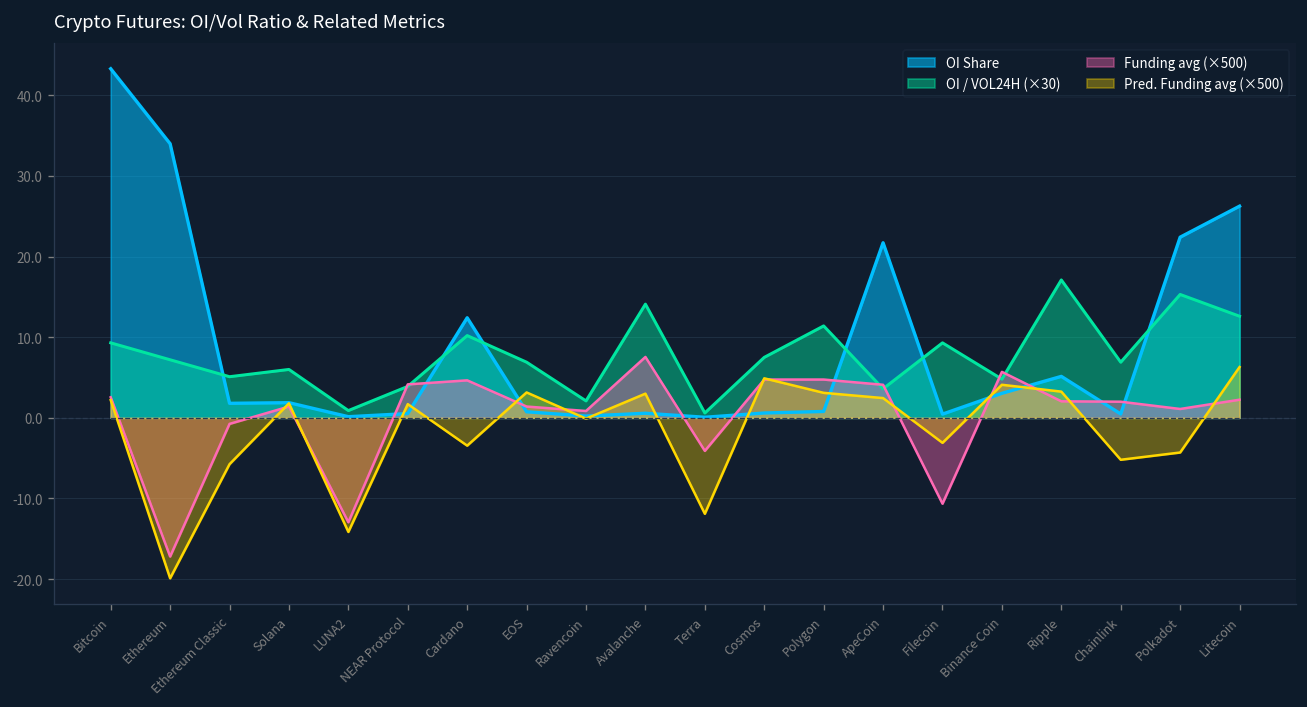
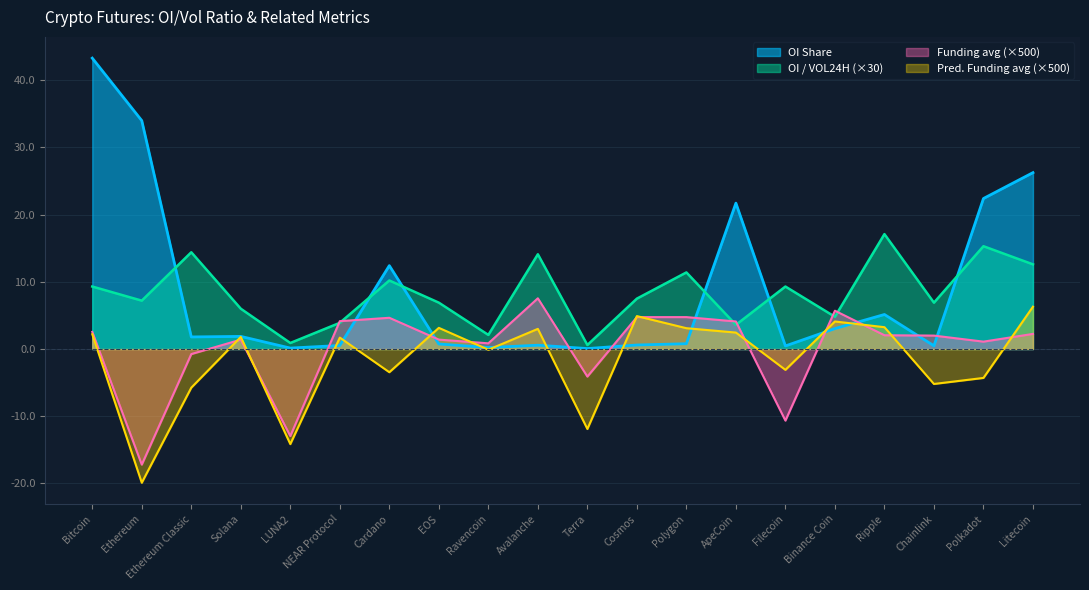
OI / VOL24H (×30), Ethereum Classic: 5 -> 14
